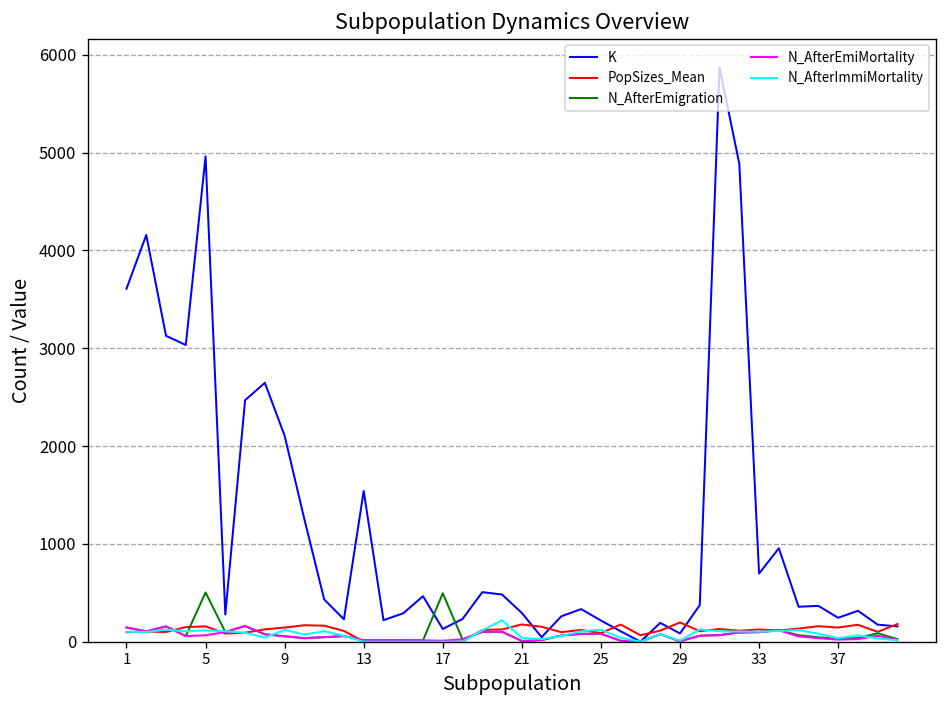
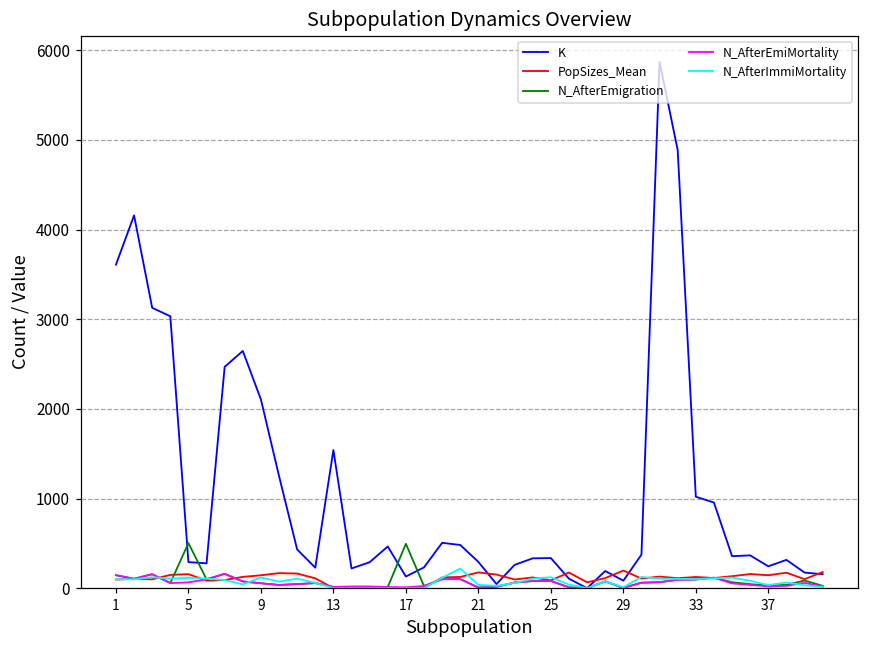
K, 5: 5000 -> 300
K, 25: 200 -> 300
K, 33: 700 -> 1000
